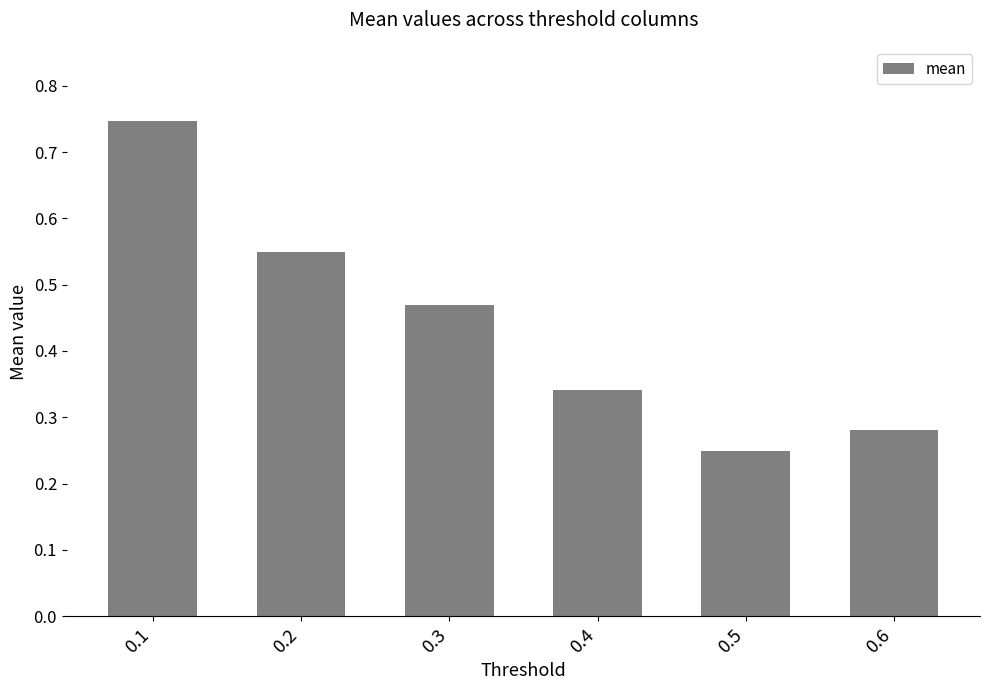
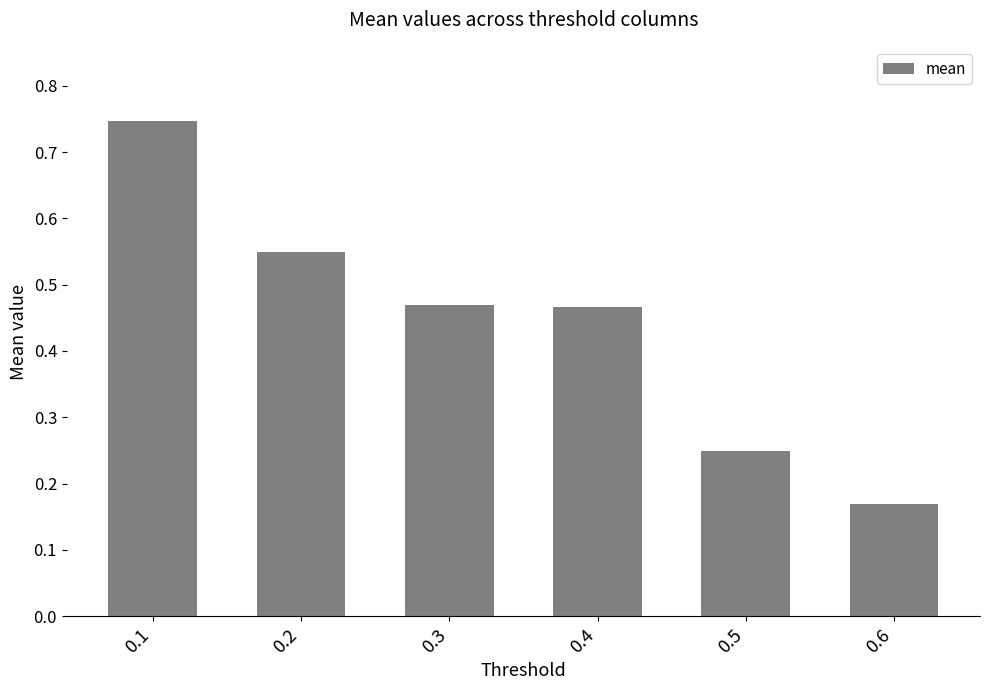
0.4: 0.34 -> 0.47
0.6: 0.28 -> 0.17
